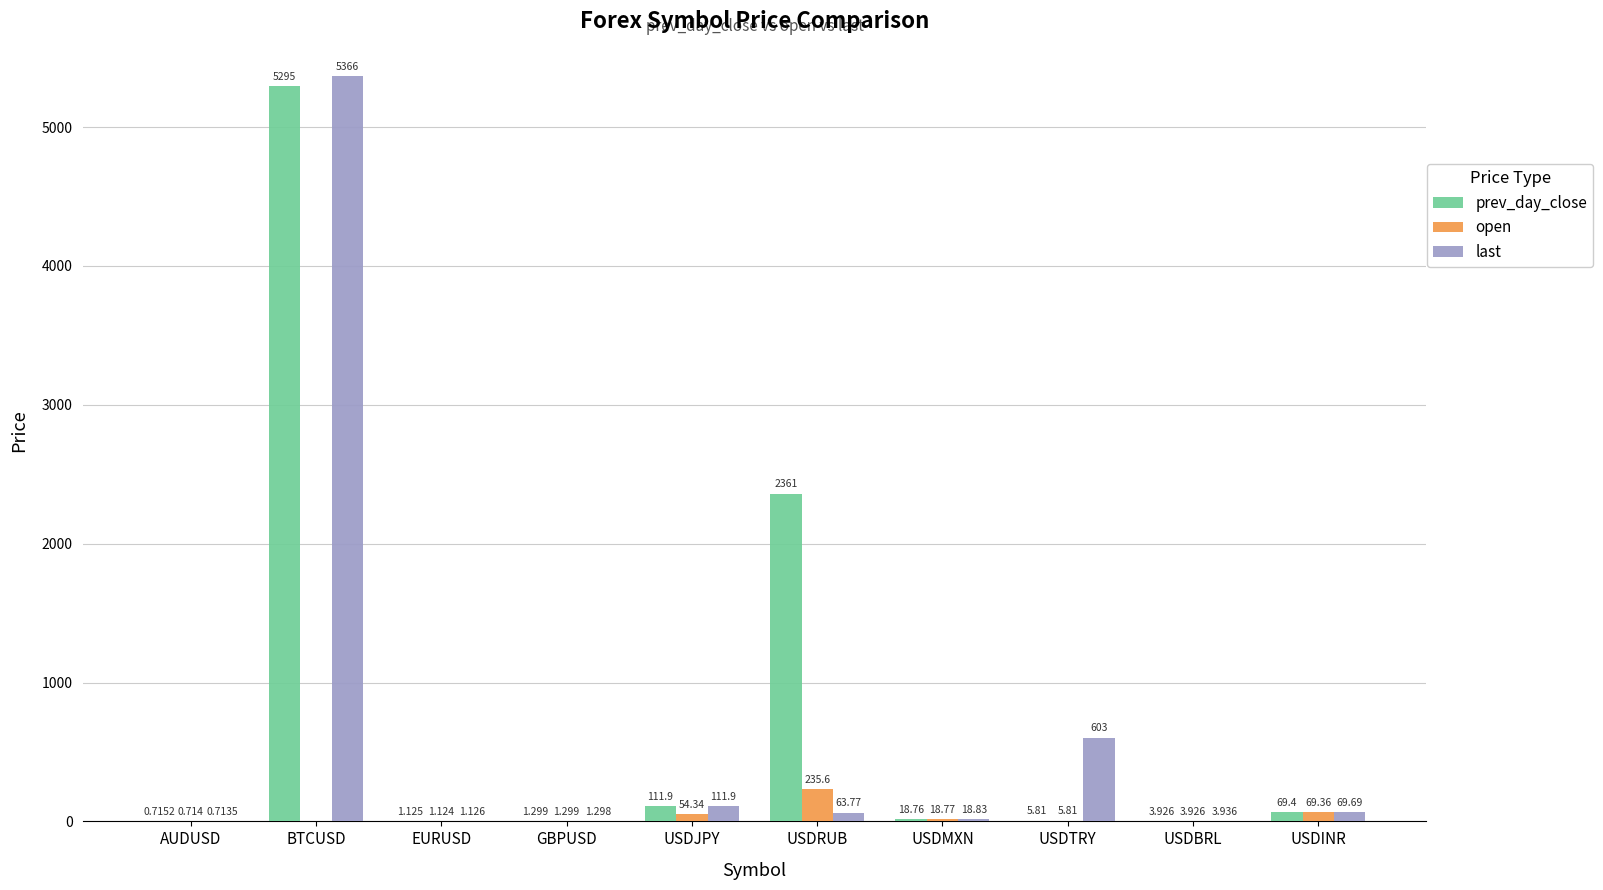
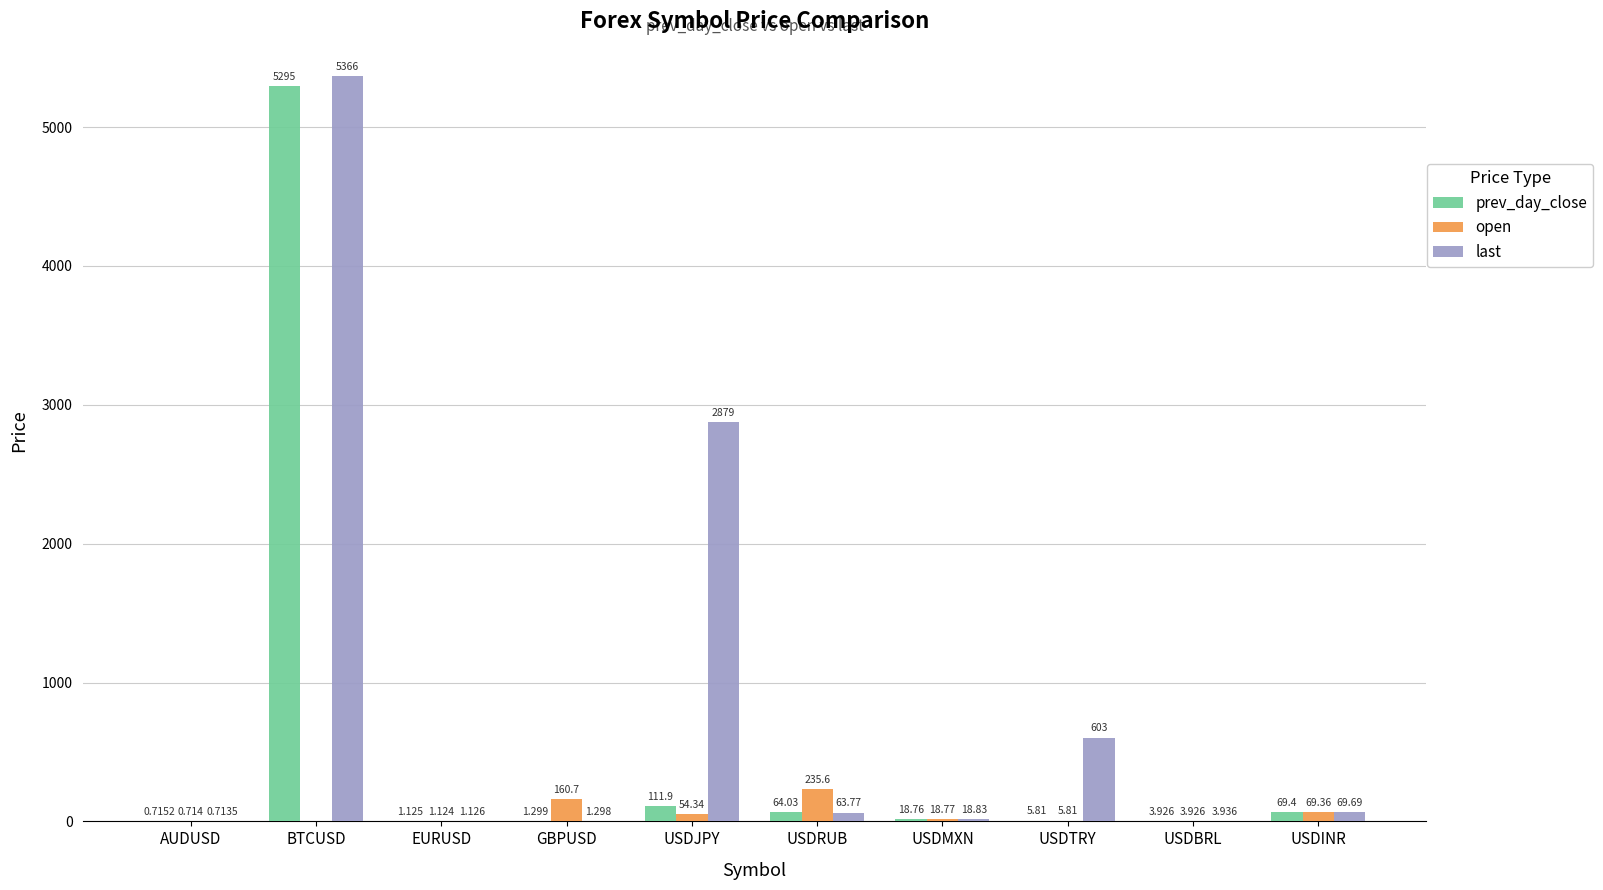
open, GBPUSD: 1.299 -> 160.7
last, USDJPY: 111.9 -> 2879
prev_day_close, USDRUB: 2361 -> 64.03
